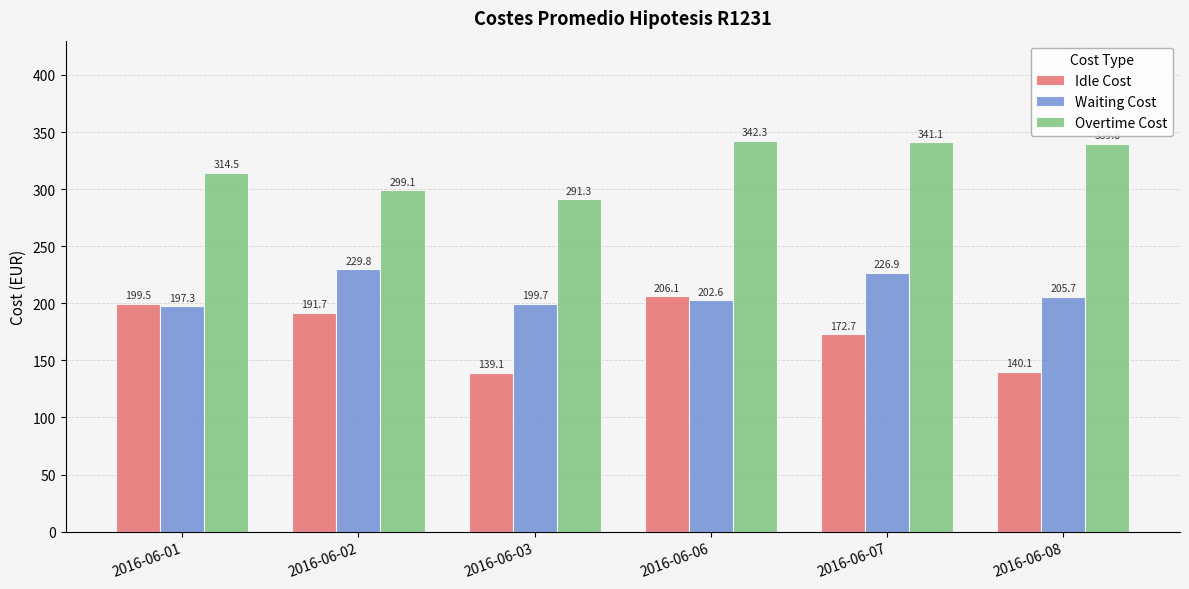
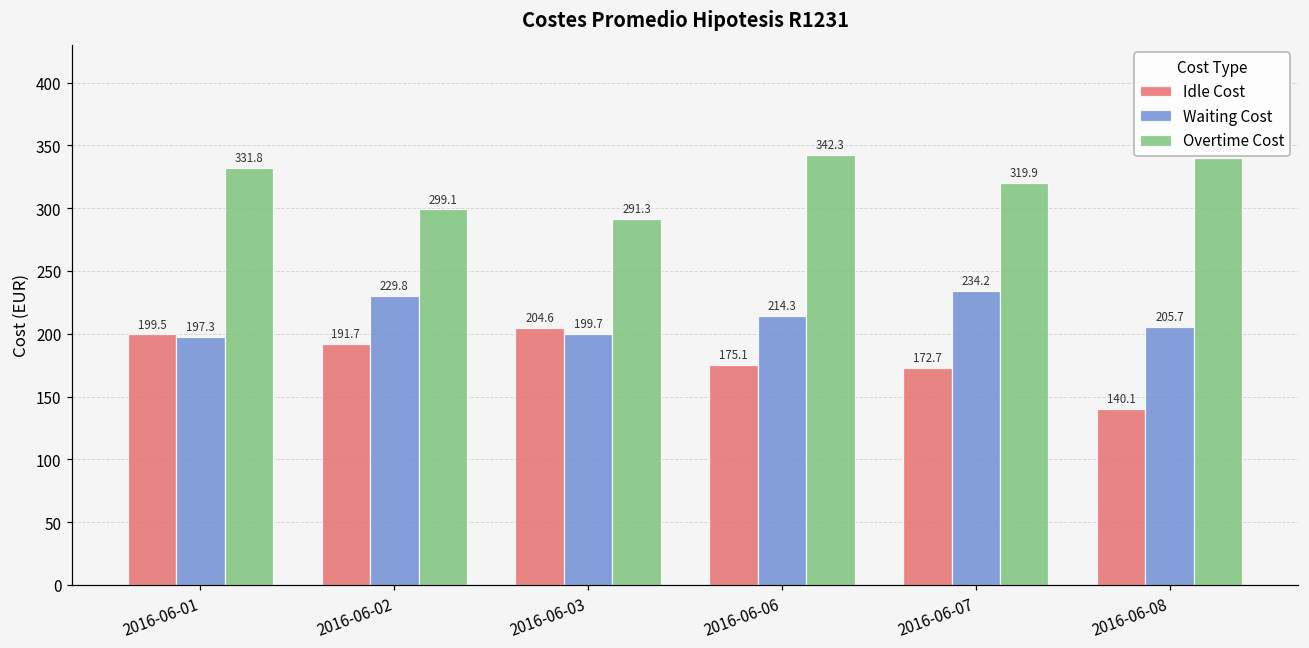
Overtime Cost, 2016-06-01: 314.5 -> 331.8
Idle Cost, 2016-06-03: 139.1 -> 204.6
Idle Cost, 2016-06-06: 206.1 -> 175.1
Waiting Cost, 2016-06-06: 202.6 -> 214.3
Waiting Cost, 2016-06-07: 226.9 -> 234.2
Overtime Cost, 2016-06-07: 341.1 -> 319.9
